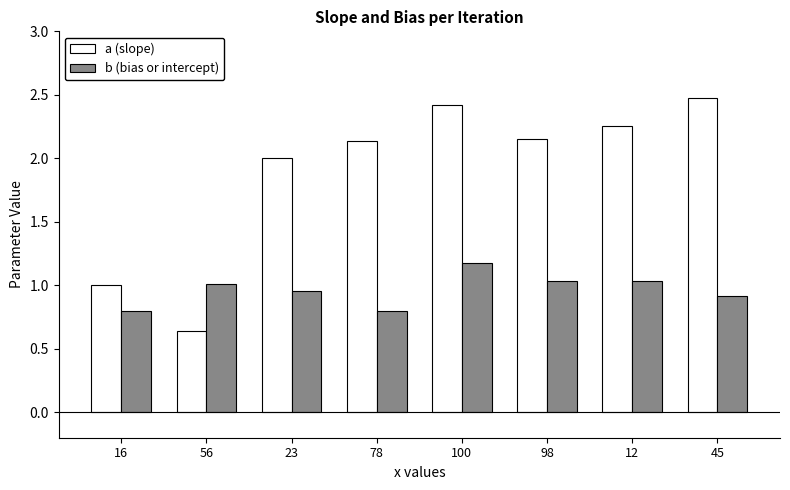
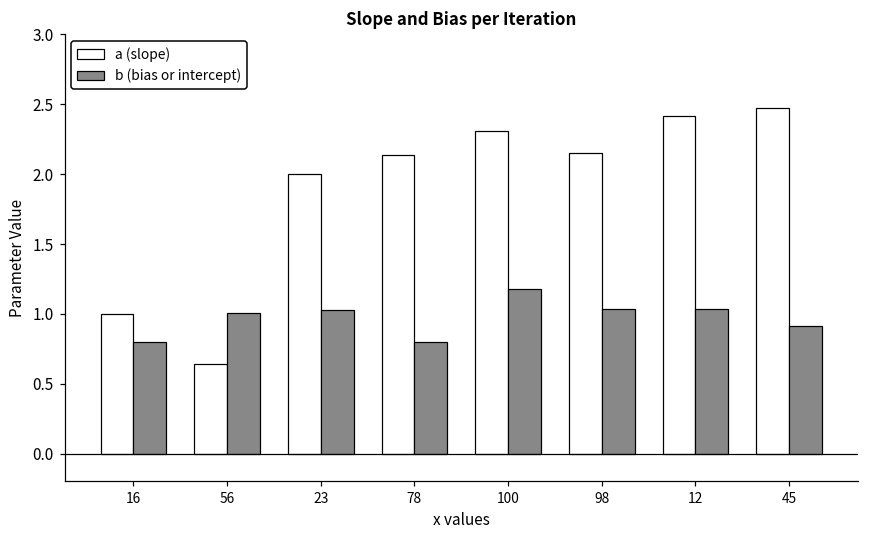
b (bias or intercept), 23: 0.95 -> 1.02
a (slope), 100: 2.42 -> 2.31
a (slope), 12: 2.26 -> 2.42
